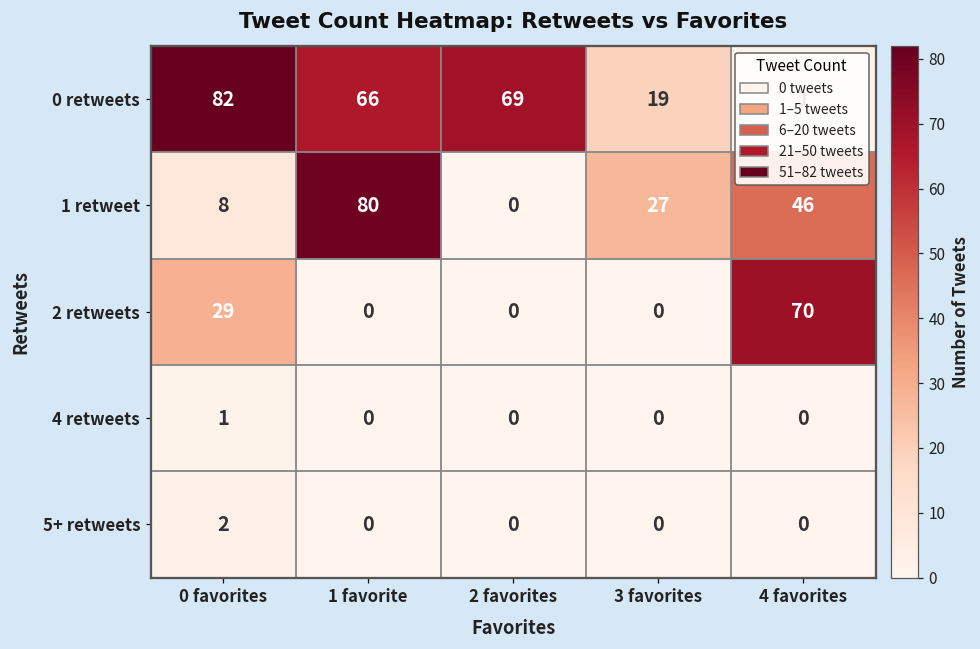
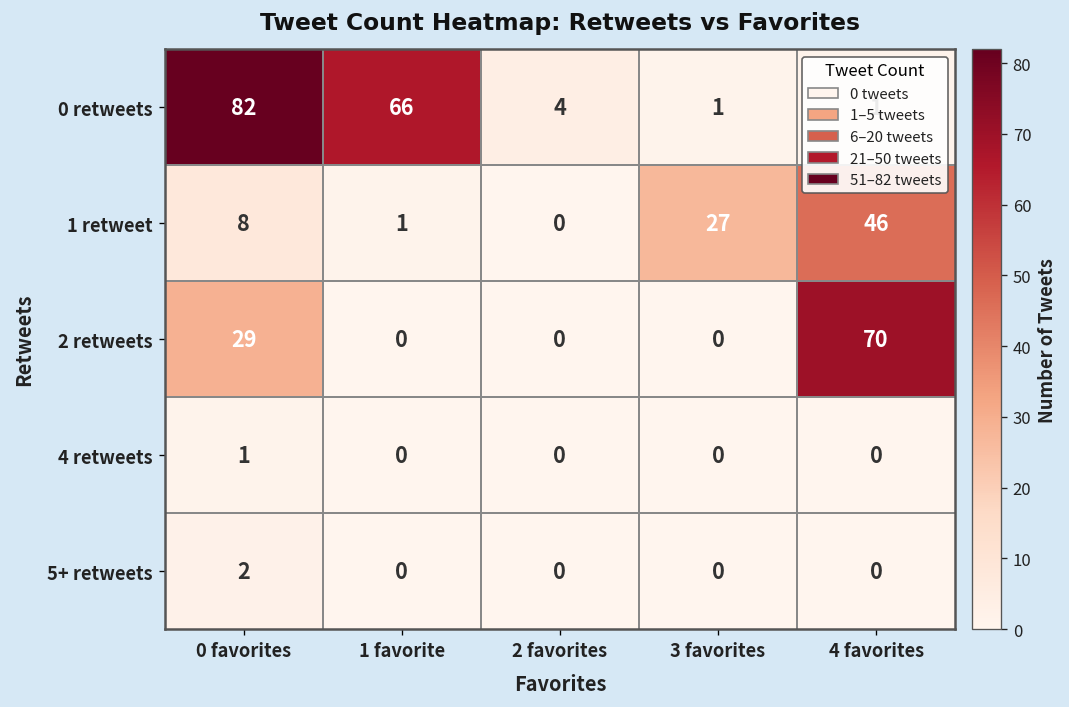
0 retweets, 2 favorites: 69 -> 4
0 retweets, 3 favorites: 19 -> 1
1 retweet, 1 favorite: 80 -> 1
